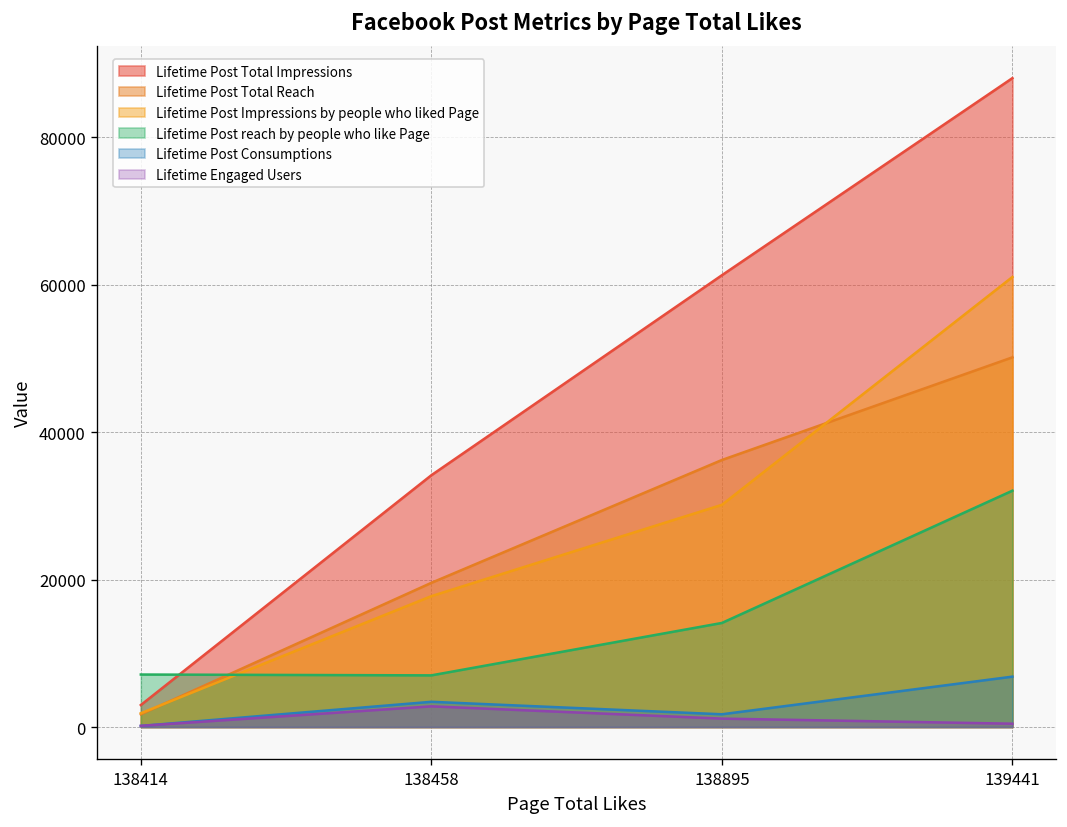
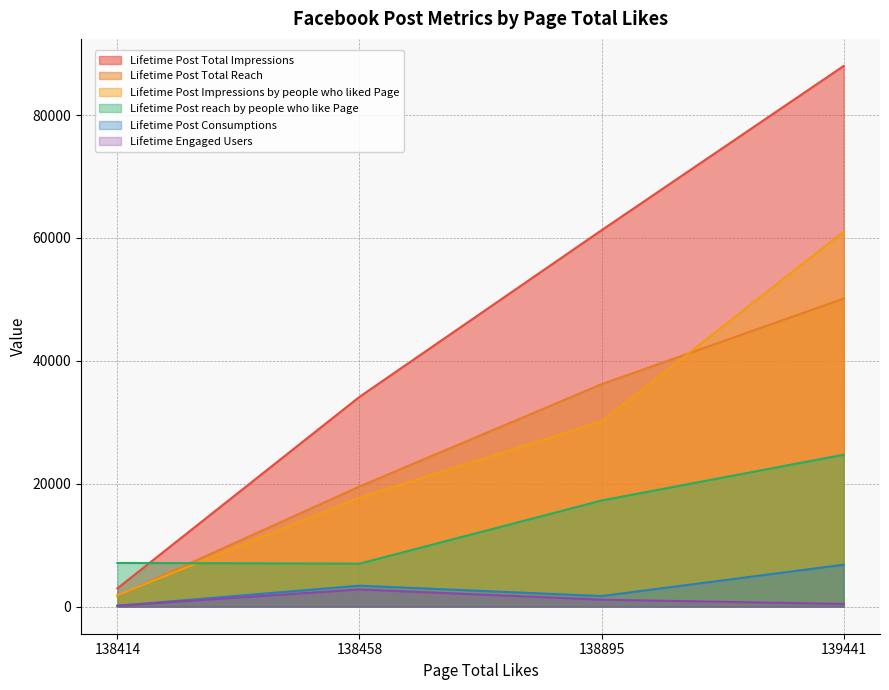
Lifetime Post reach by people who like Page, 138895: 14000 -> 17000
Lifetime Post reach by people who like Page, 139441: 32000 -> 25000
